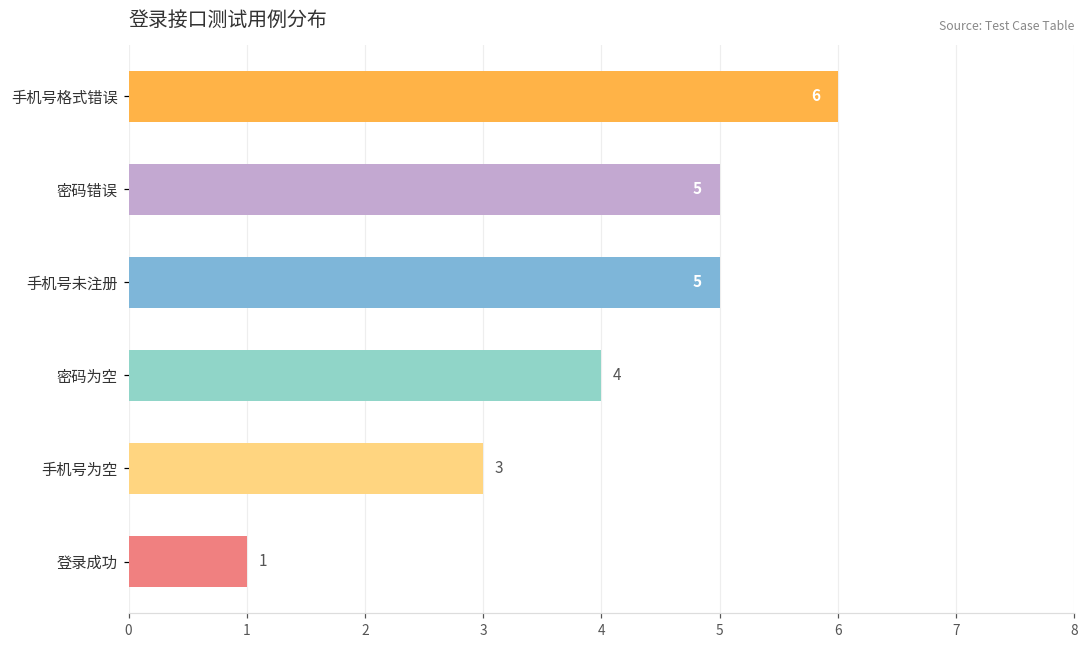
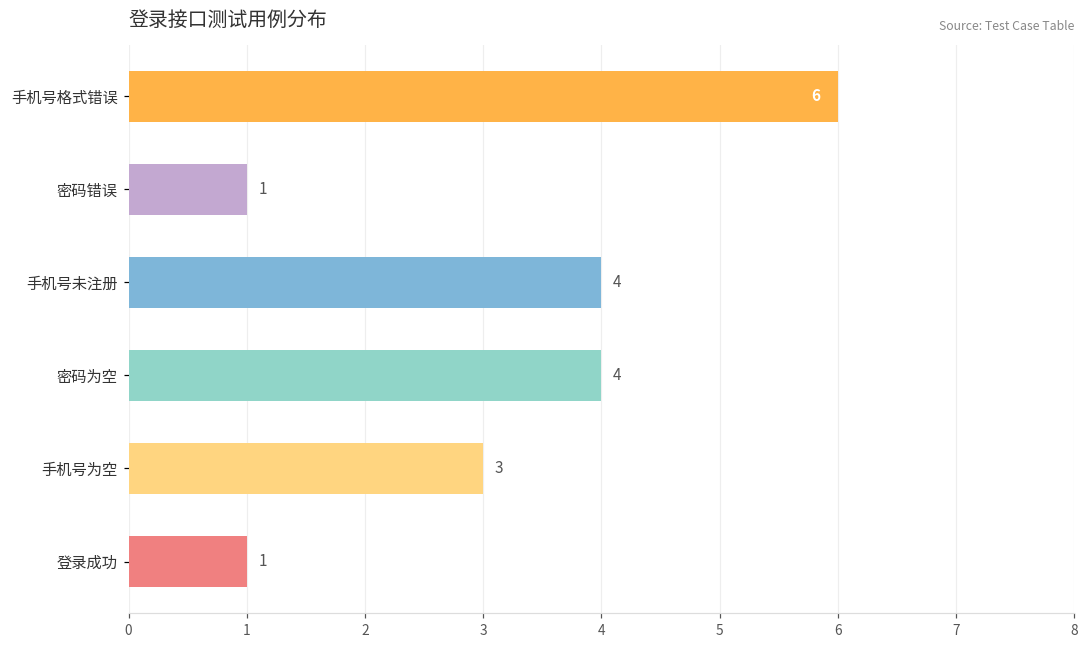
密码错误: 5 -> 1
手机号未注册: 5 -> 4
